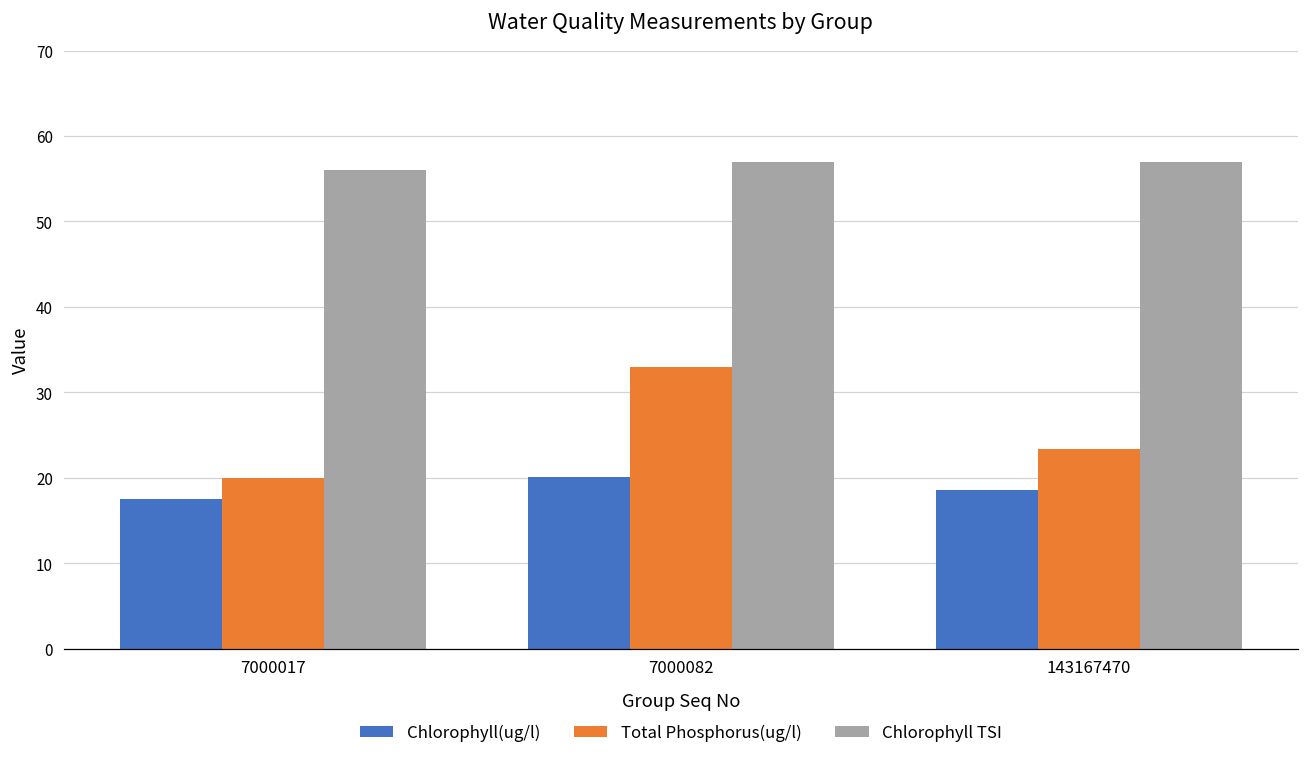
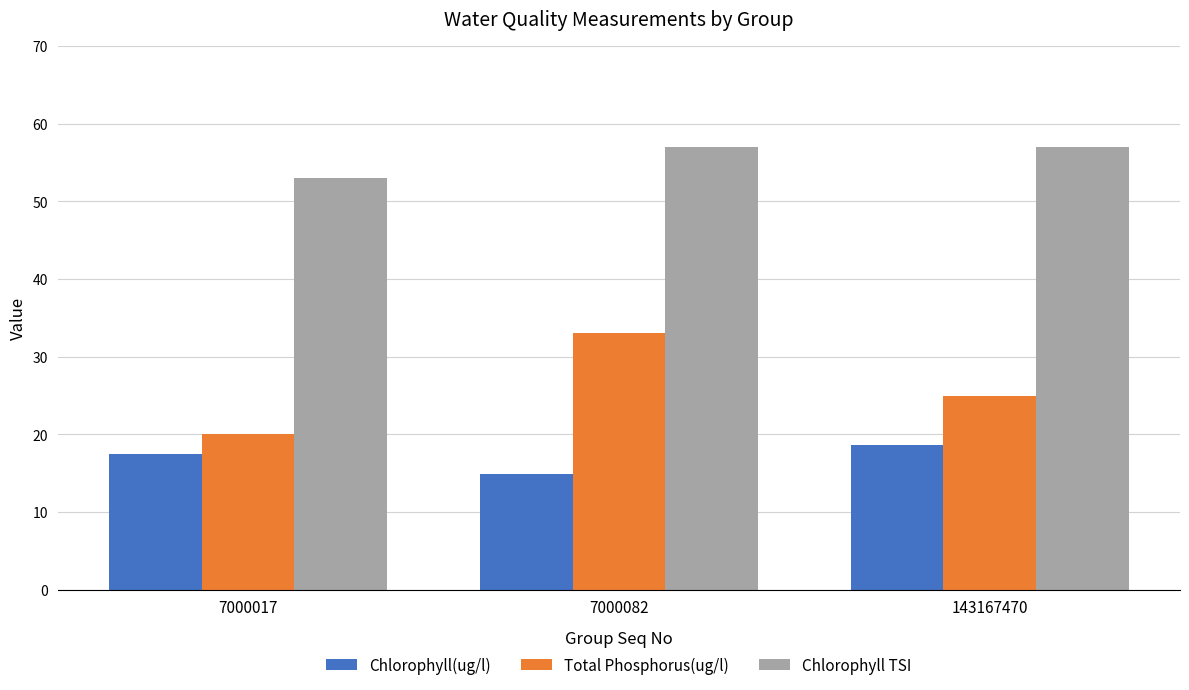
Chlorophyll TSI, 7000017: 56 -> 53
Chlorophyll(ug/l), 7000082: 20 -> 15
Total Phosphorus(ug/l), 143167470: 23 -> 25
